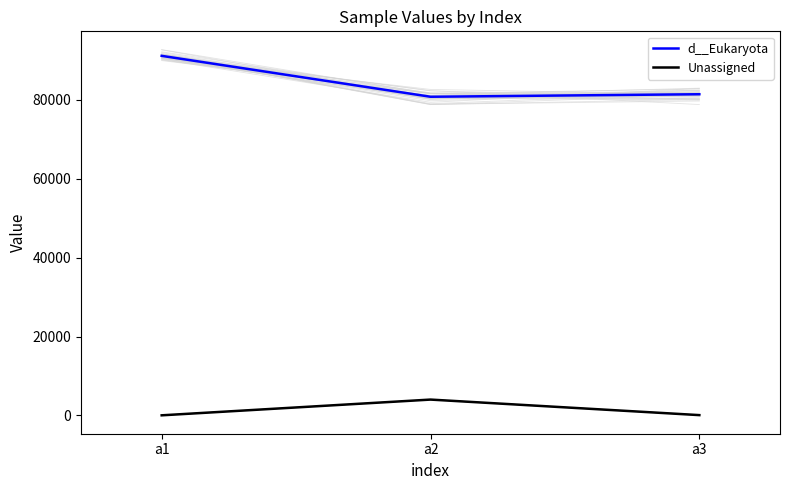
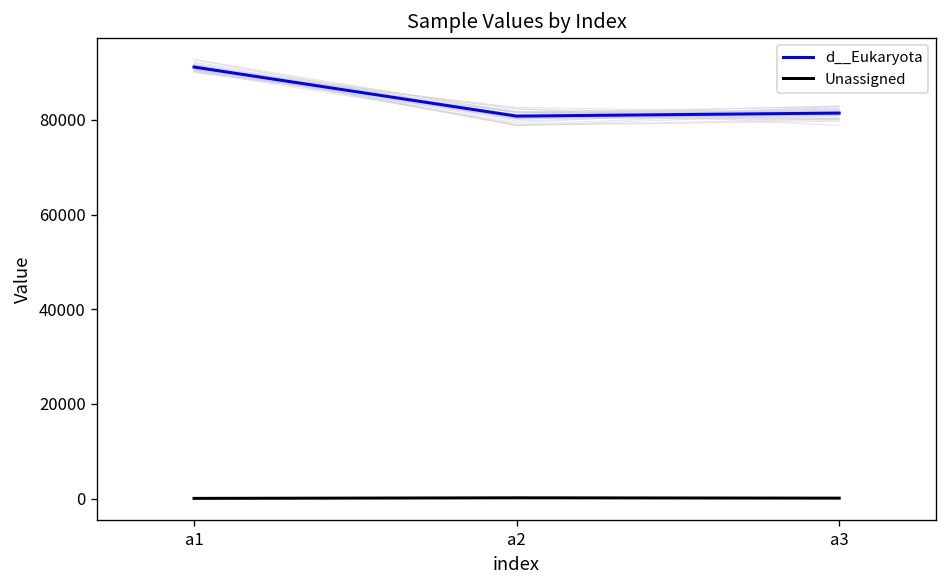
Unassigned, a2: 4000 -> 0
